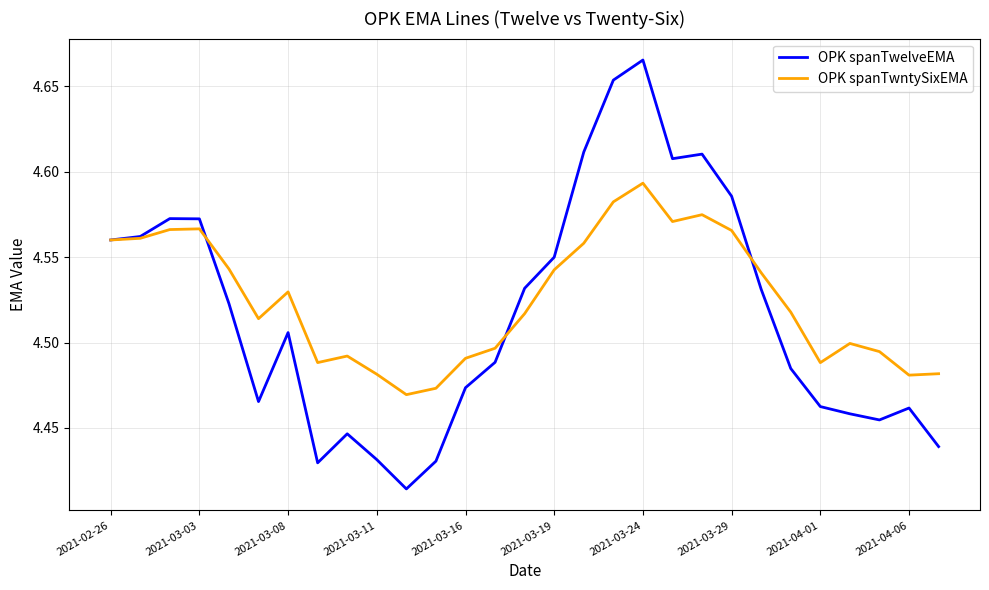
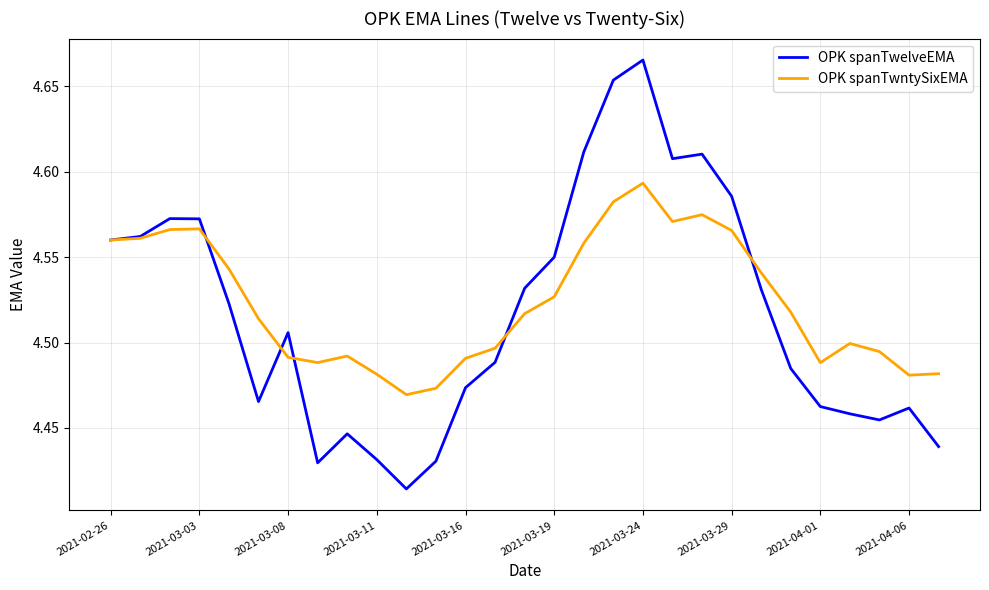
OPK spanTwntySixEMA, 2021-03-08: 4.530 -> 4.491
OPK spanTwntySixEMA, 2021-03-19: 4.543 -> 4.527
